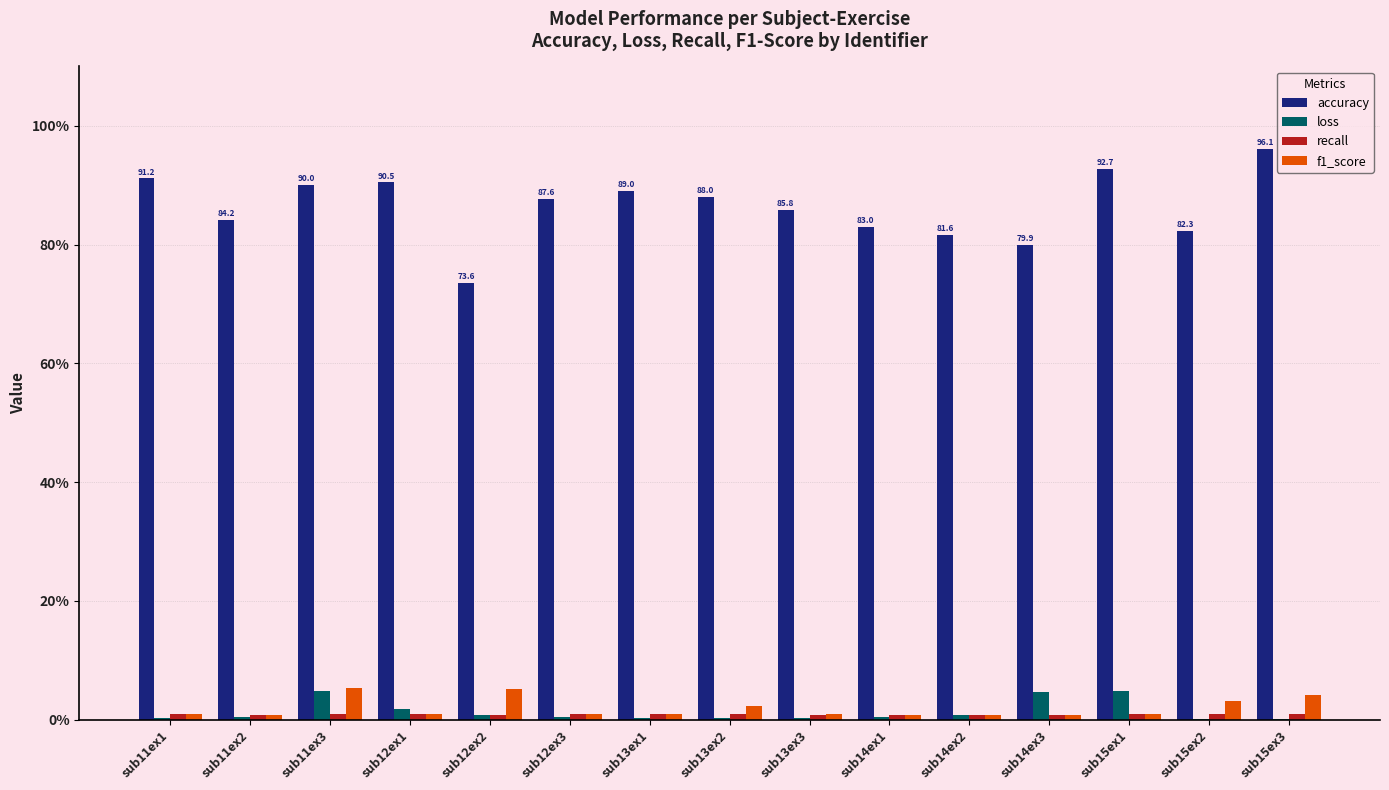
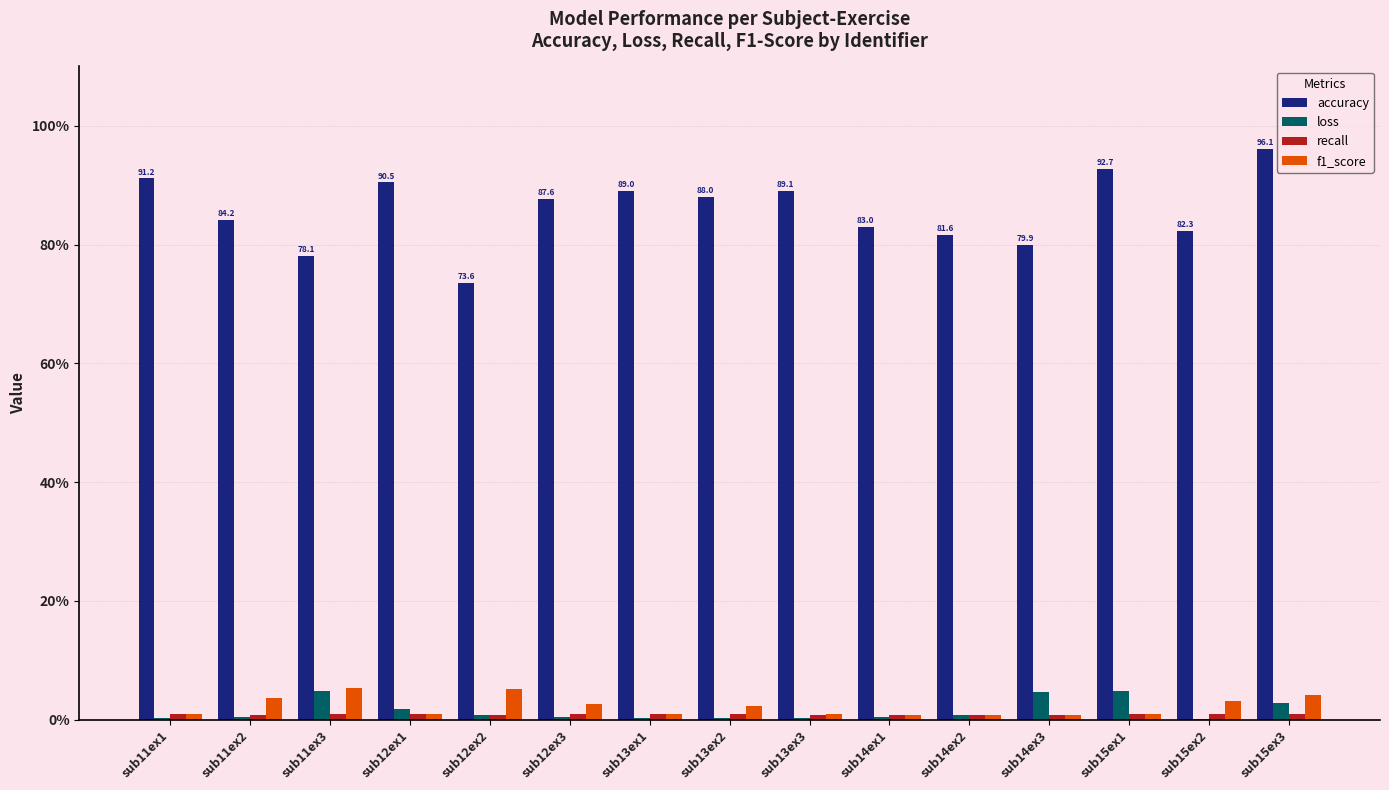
f1_score, sub11ex2: 1% -> 4%
accuracy, sub11ex3: 90.0 -> 78.1
f1_score, sub12ex3: 1% -> 3%
accuracy, sub13ex3: 85.8 -> 89.1
loss, sub15ex3: 0% -> 3%
